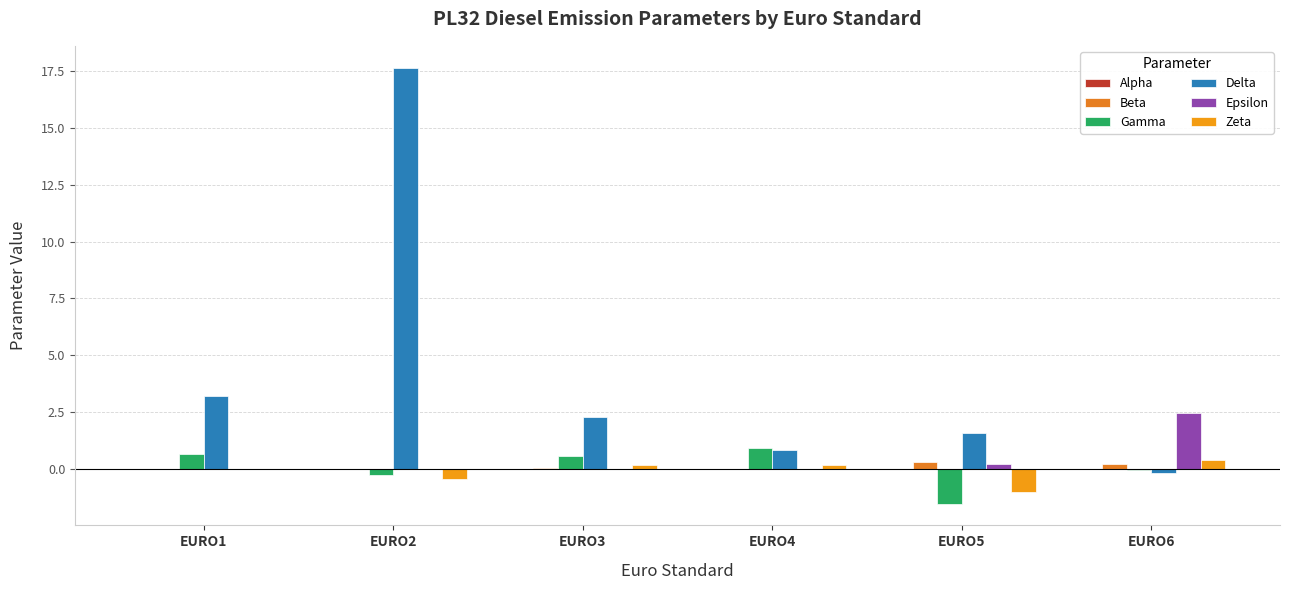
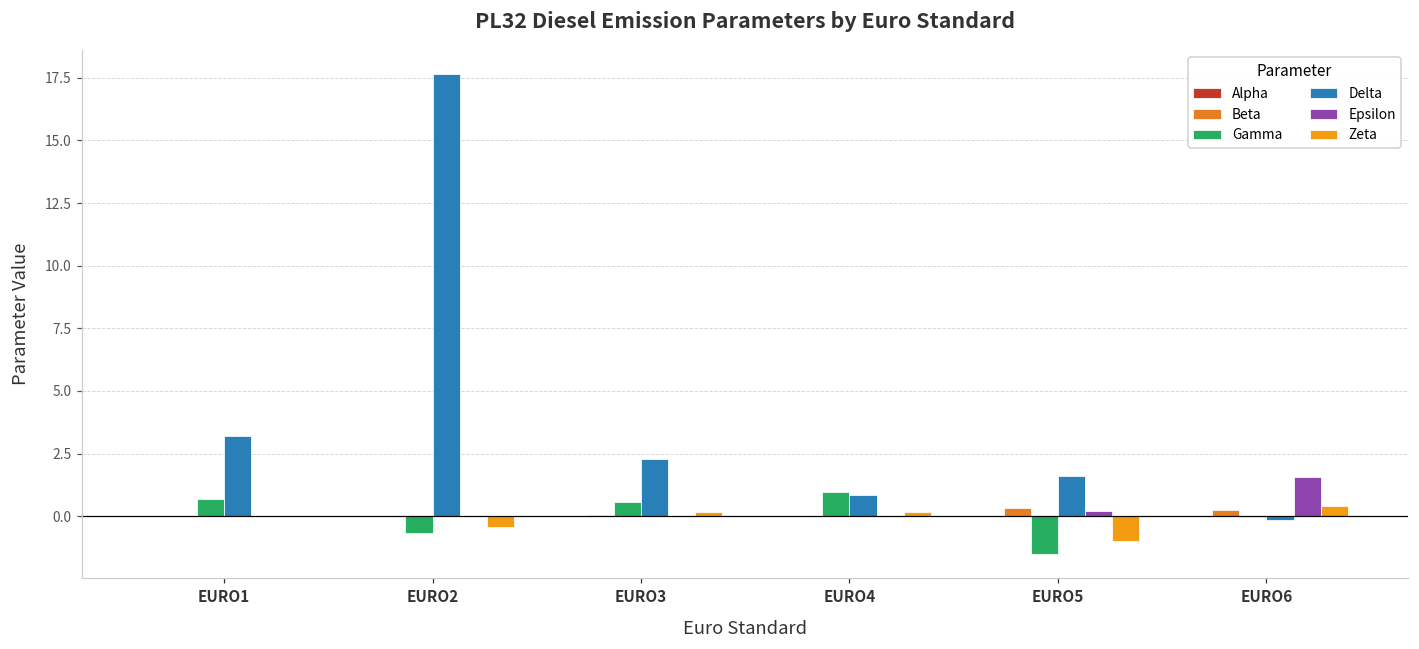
Gamma, EURO2: -0.3 -> -0.7
Epsilon, EURO6: 2.5 -> 1.5
